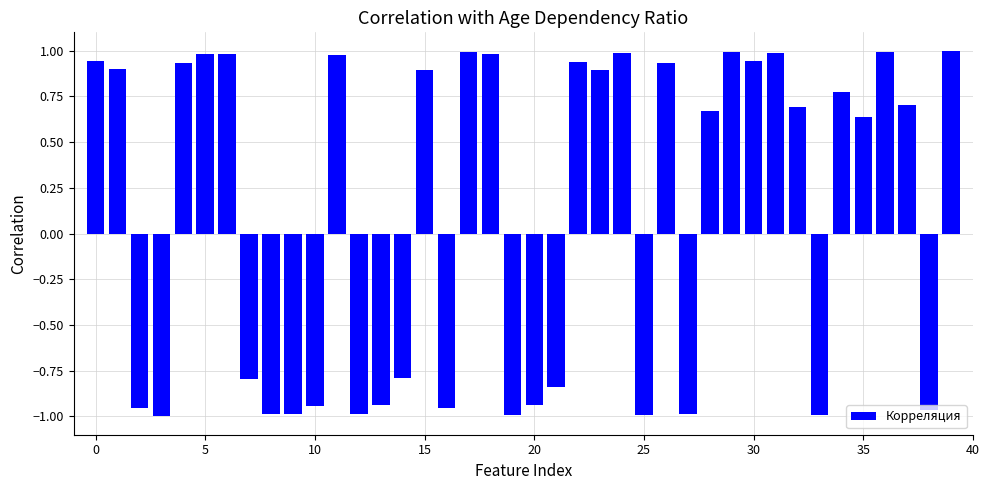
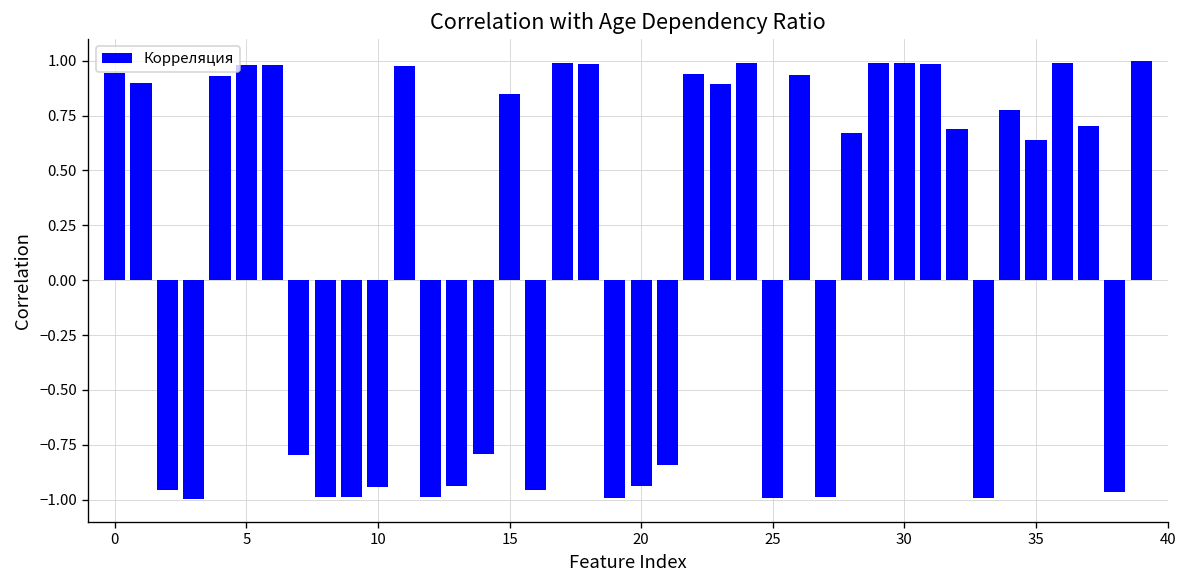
15: 0.89 -> 0.85
30: 0.95 -> 0.99
